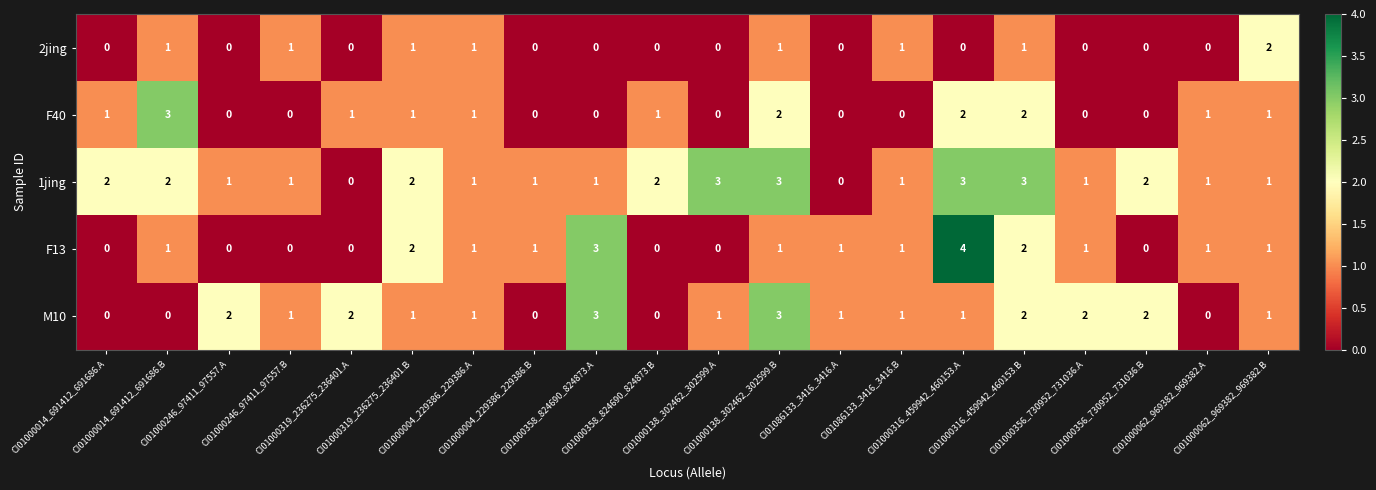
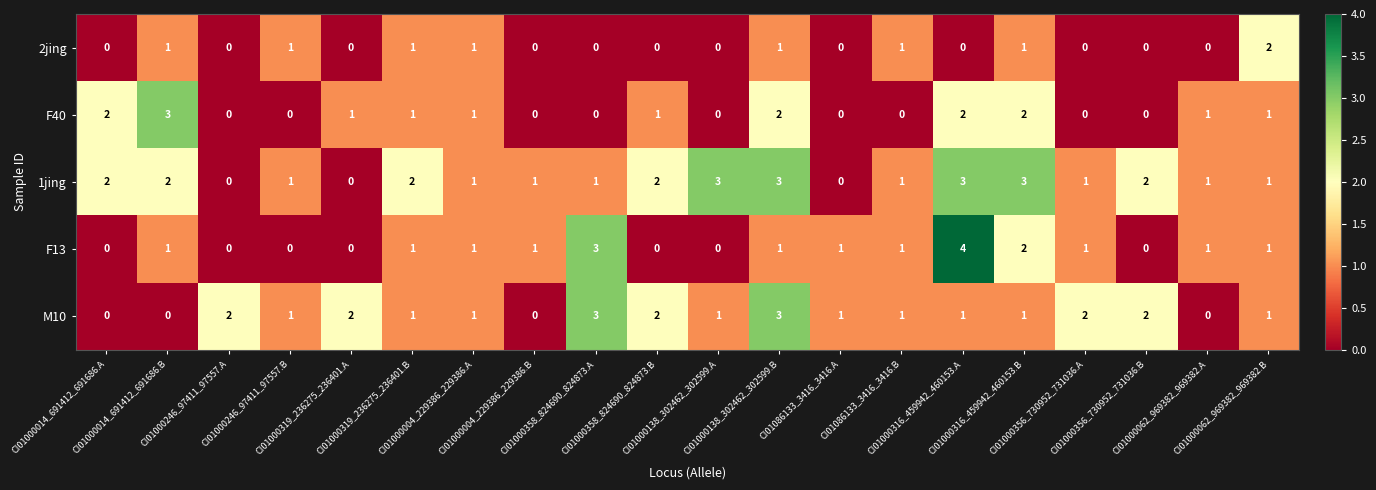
F40, CI01000014_691412_691686.A: 1 -> 2
1jing, CI01000246_97411_97557.A: 1 -> 0
F13, CI01000319_236275_236401.B: 2 -> 1
M10, CI01000358_824690_824873.B: 0 -> 2
M10, CI01000316_459942_460153.B: 2 -> 1
